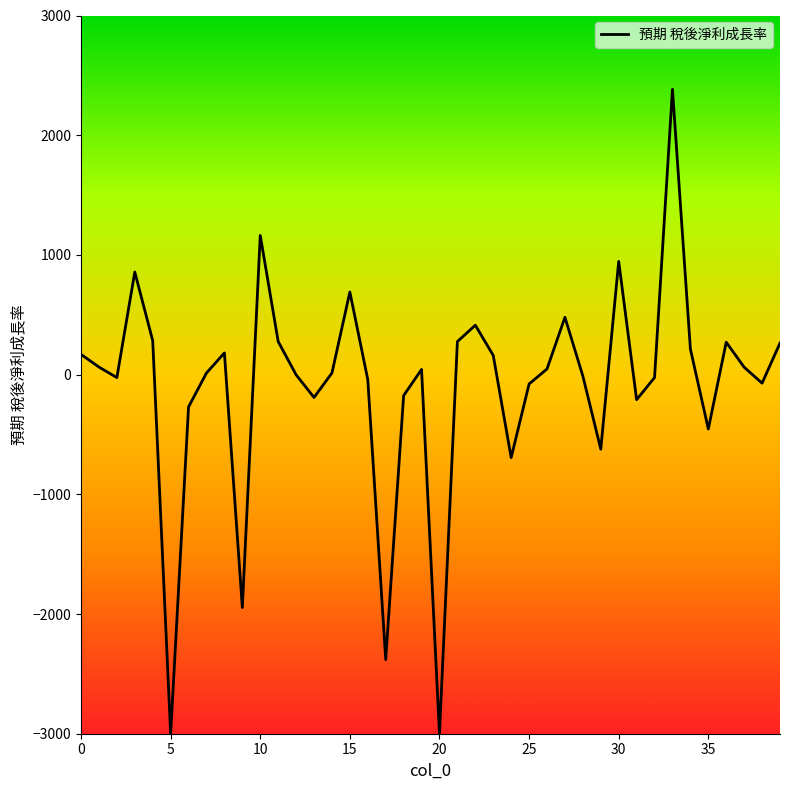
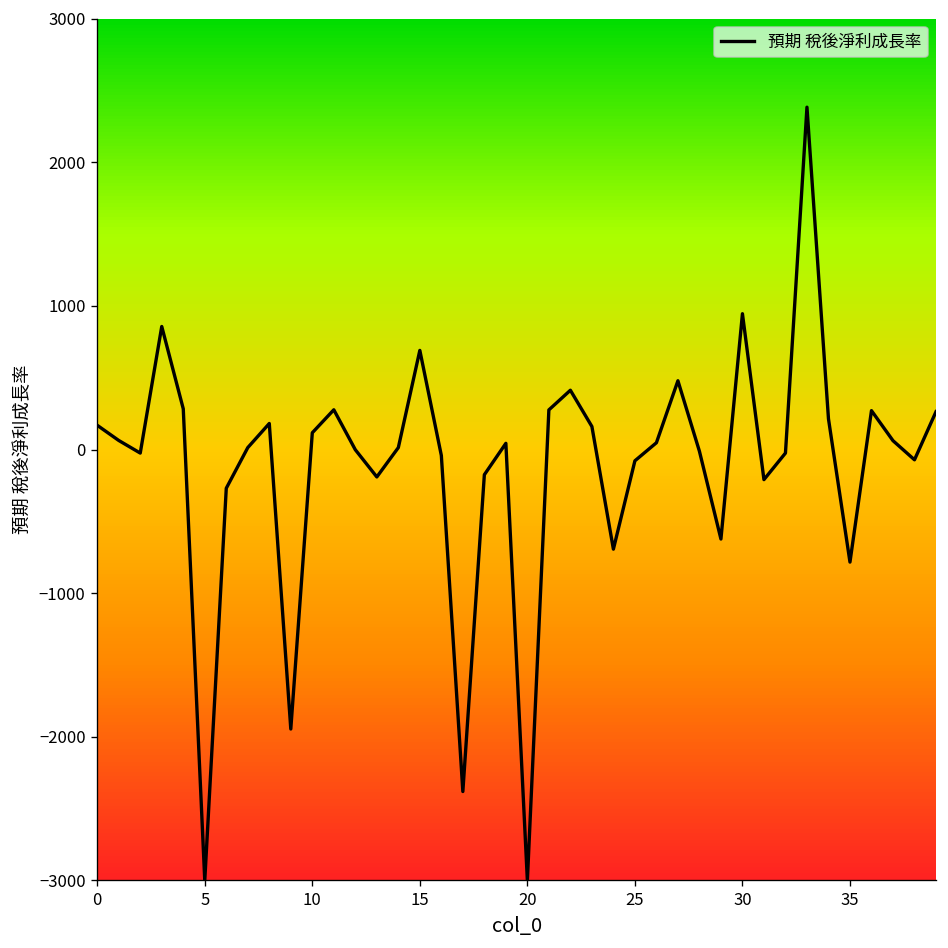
10: 1160 -> 120
35: -450 -> -780
